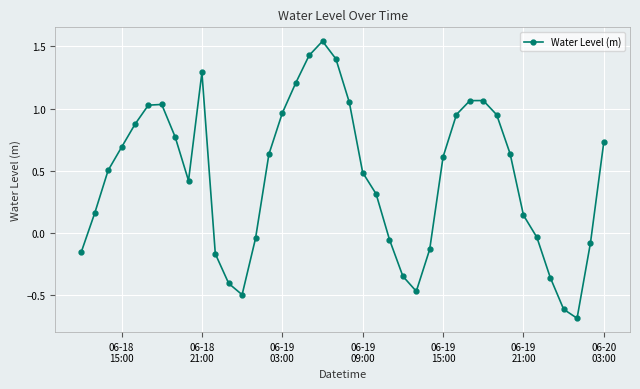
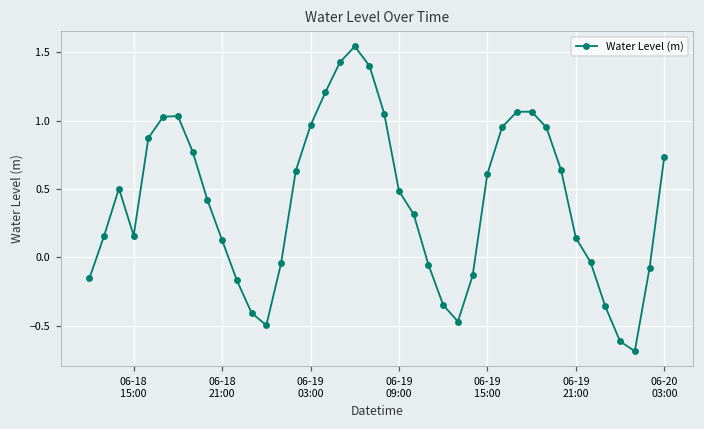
06-18 15:00: 0.69 -> 0.16
06-18 21:00: 1.29 -> 0.13
